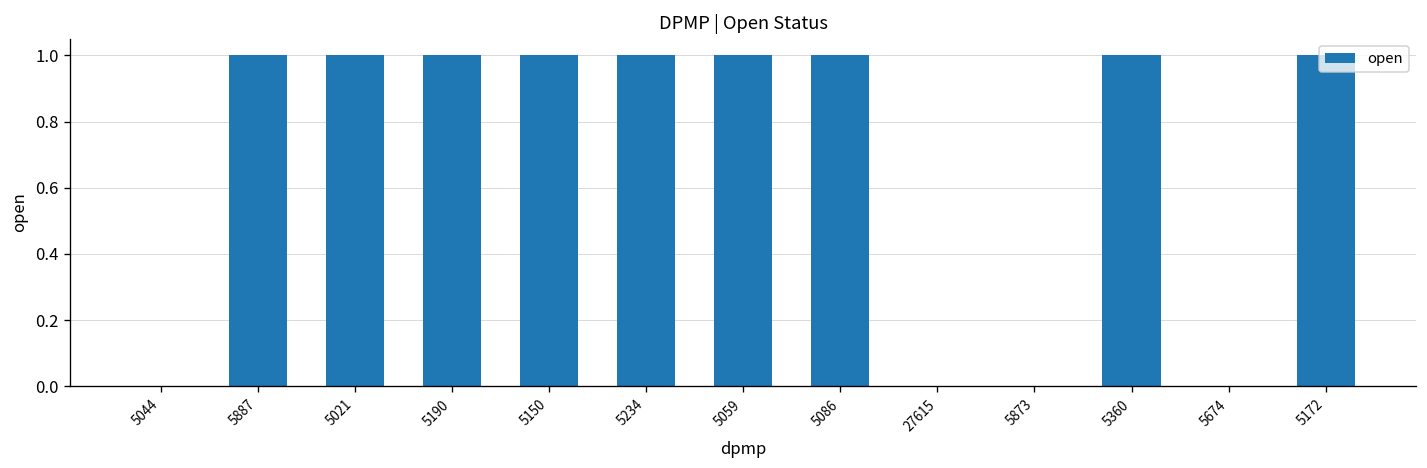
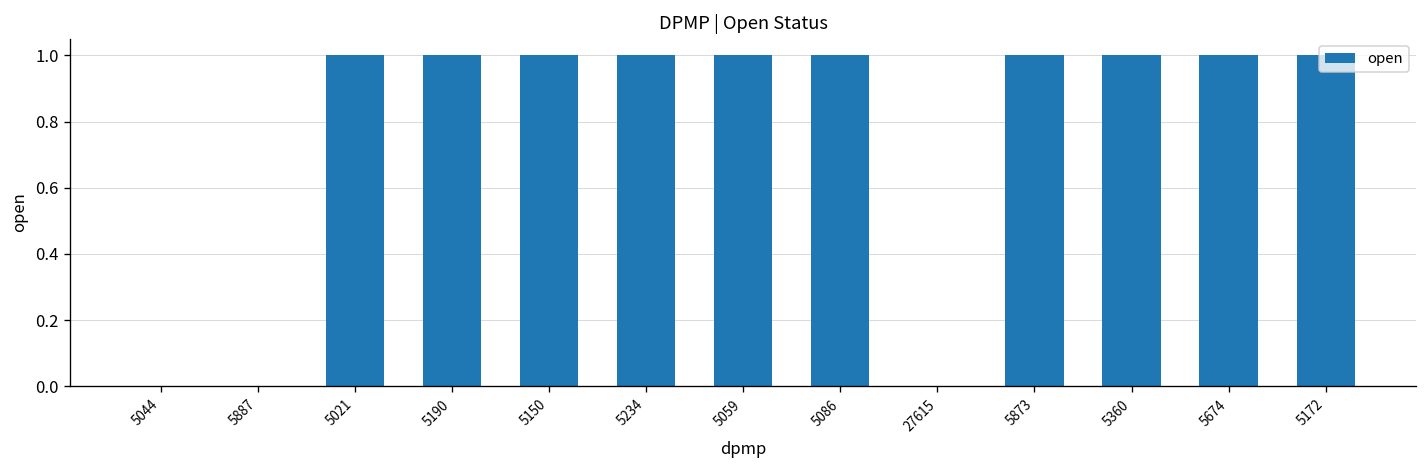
5887: 1 -> 0
5873: 0 -> 1
5674: 0 -> 1
